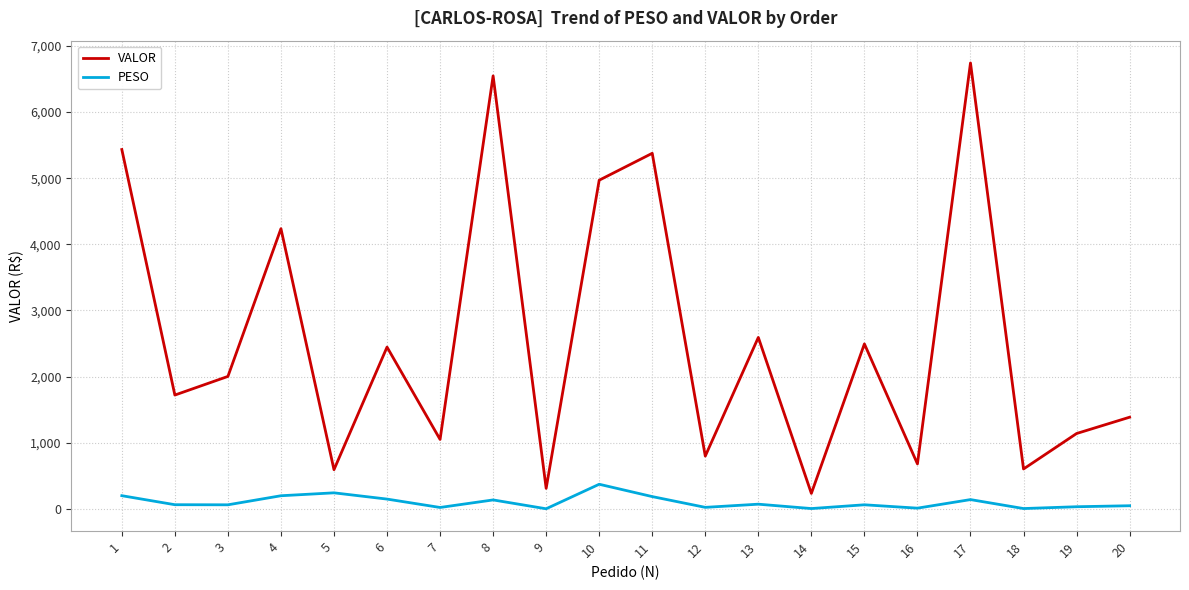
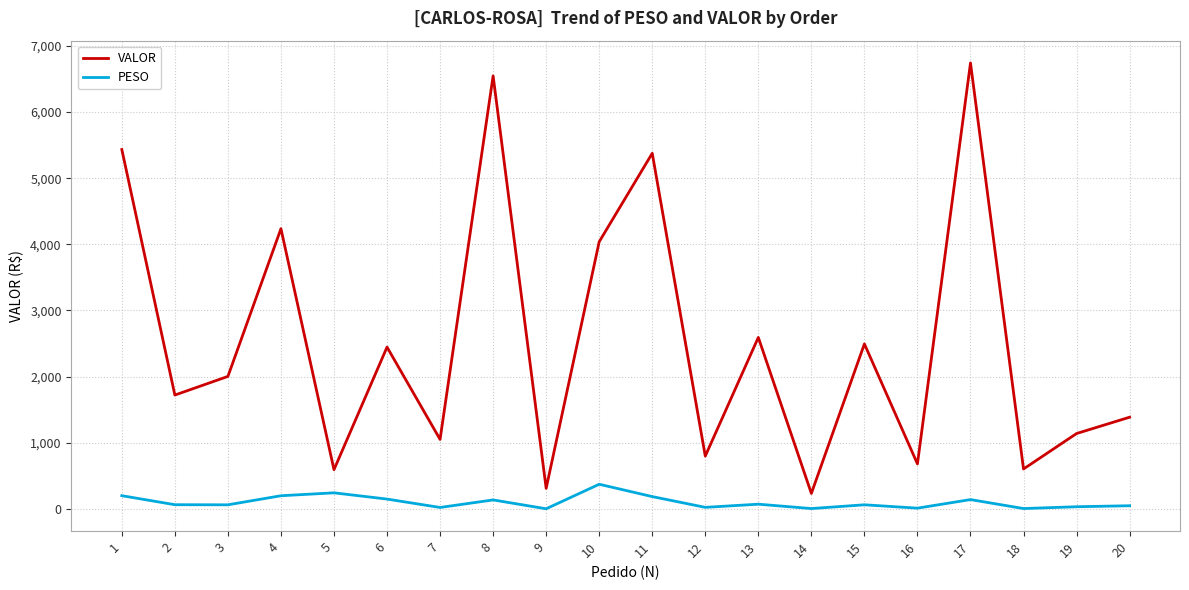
VALOR, 10: 5,000 -> 4,000
